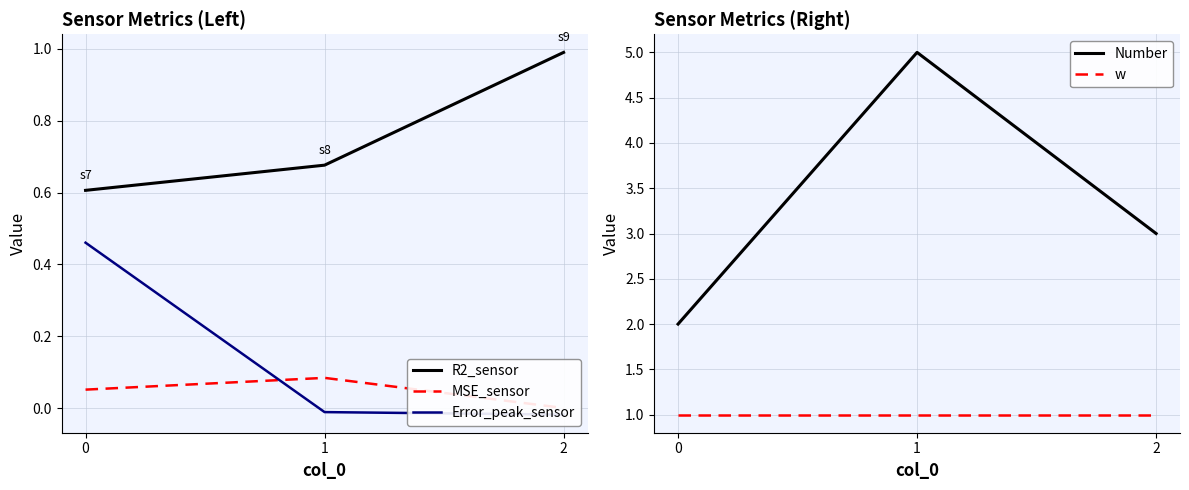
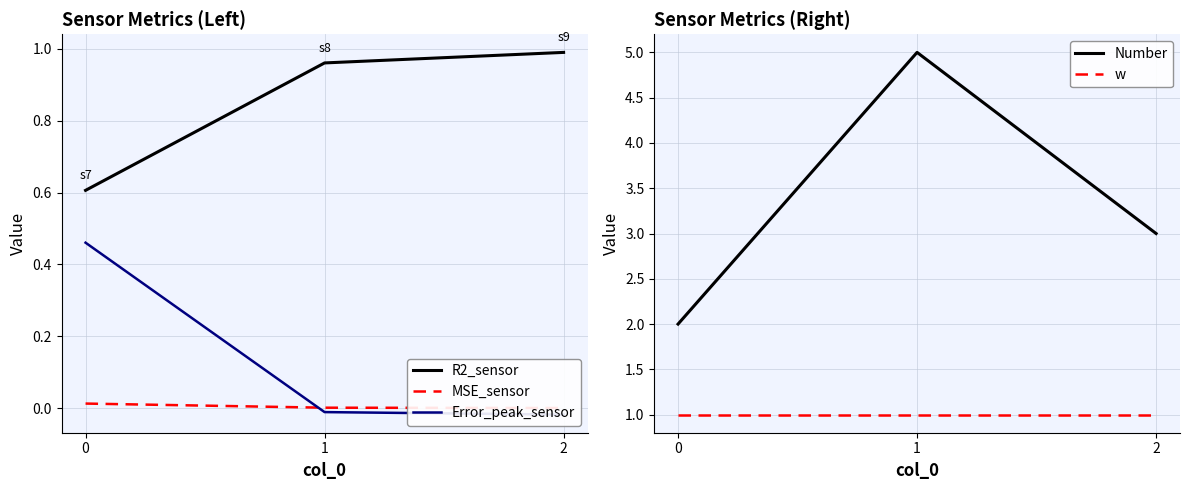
Sensor Metrics (Left), MSE_sensor, 0: 0.05 -> 0.01
Sensor Metrics (Left), R2_sensor, 1: 0.68 -> 0.96
Sensor Metrics (Left), MSE_sensor, 1: 0.08 -> 0.00
